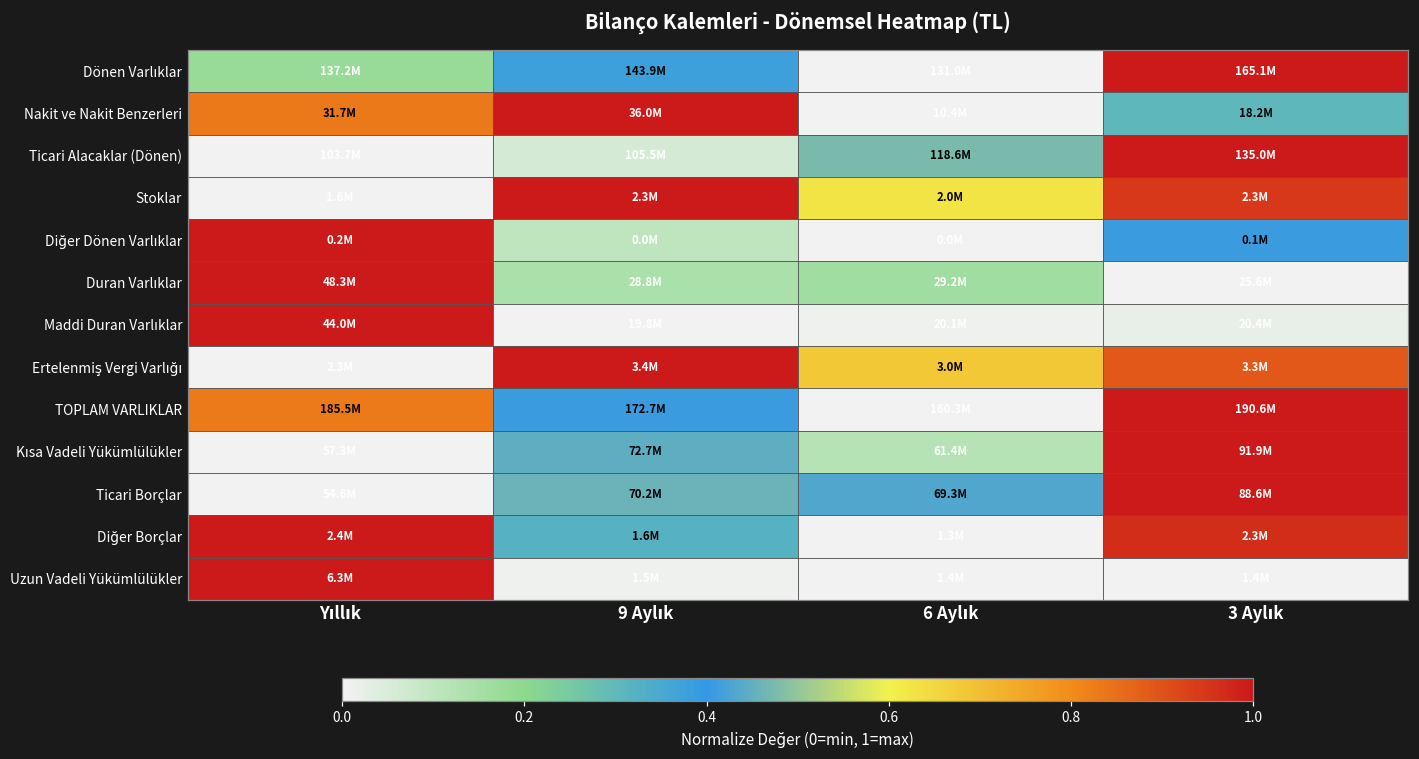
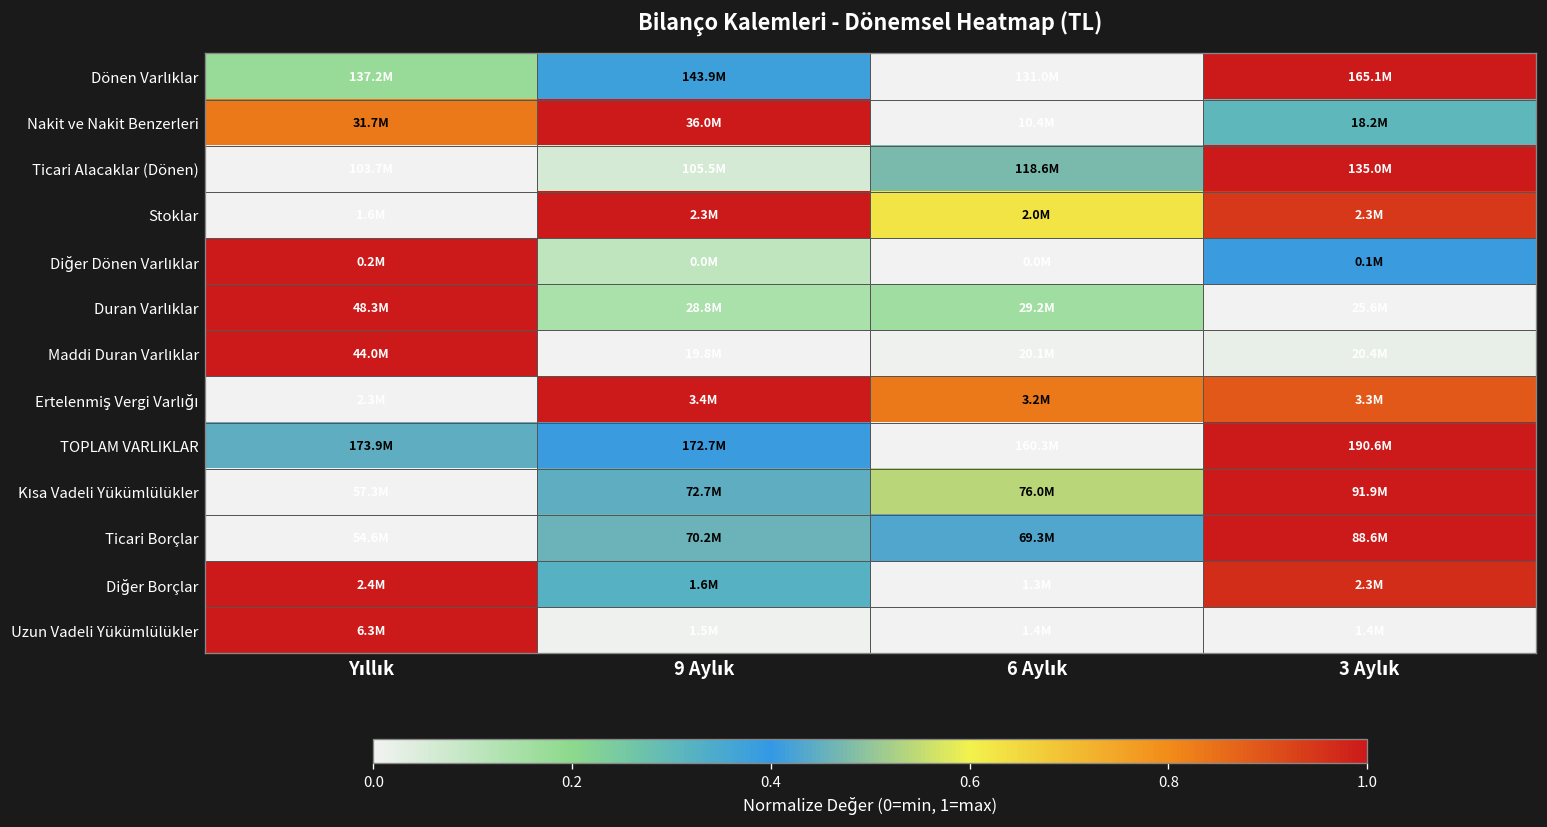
Ertelenmiş Vergi Varlığı, 6 Aylık: 3.0M -> 3.2M
TOPLAM VARLIKLAR, Yıllık: 185.5M -> 173.9M
Kısa Vadeli Yükümlülükler, 6 Aylık: 61.4M -> 76.0M
